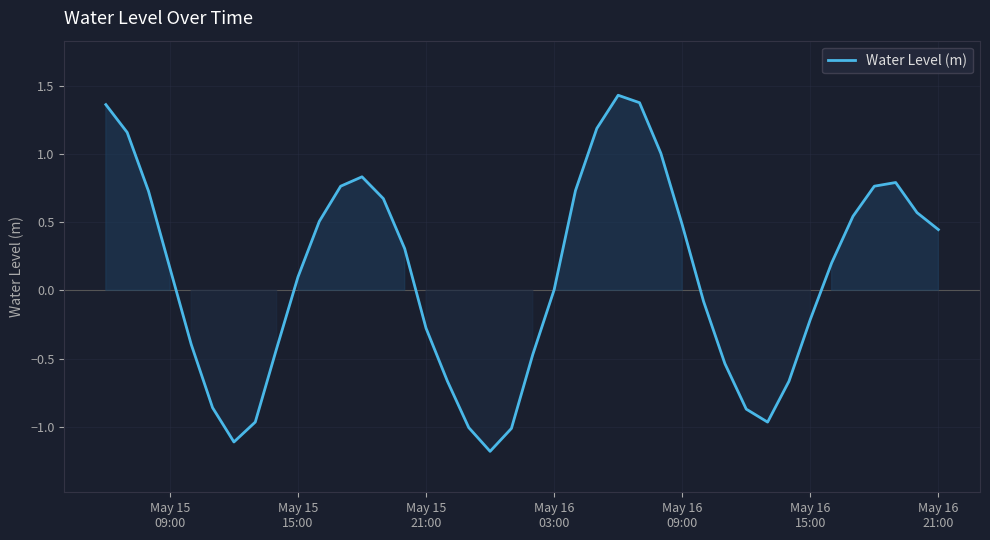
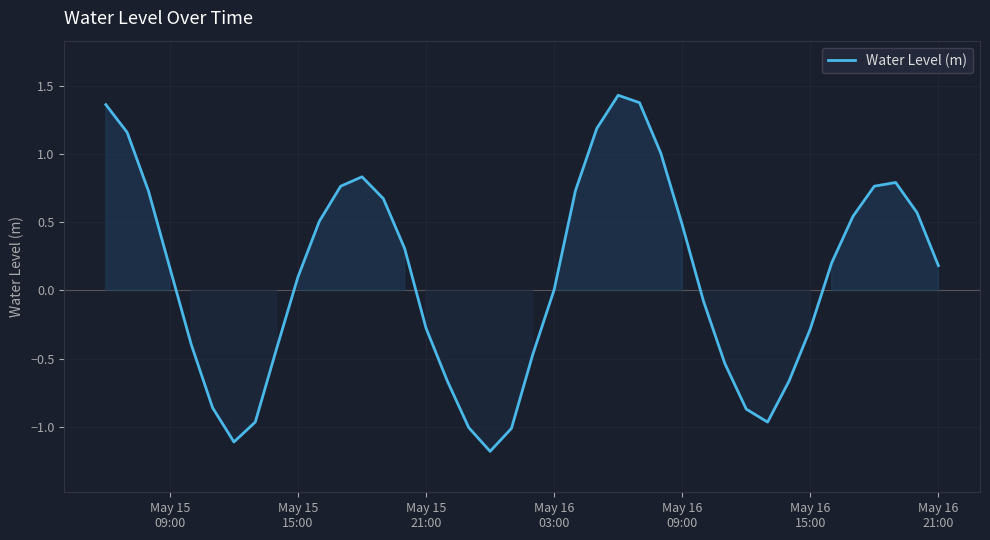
May 16 15:00: -0.21 -> -0.28
May 16 21:00: 0.44 -> 0.18
